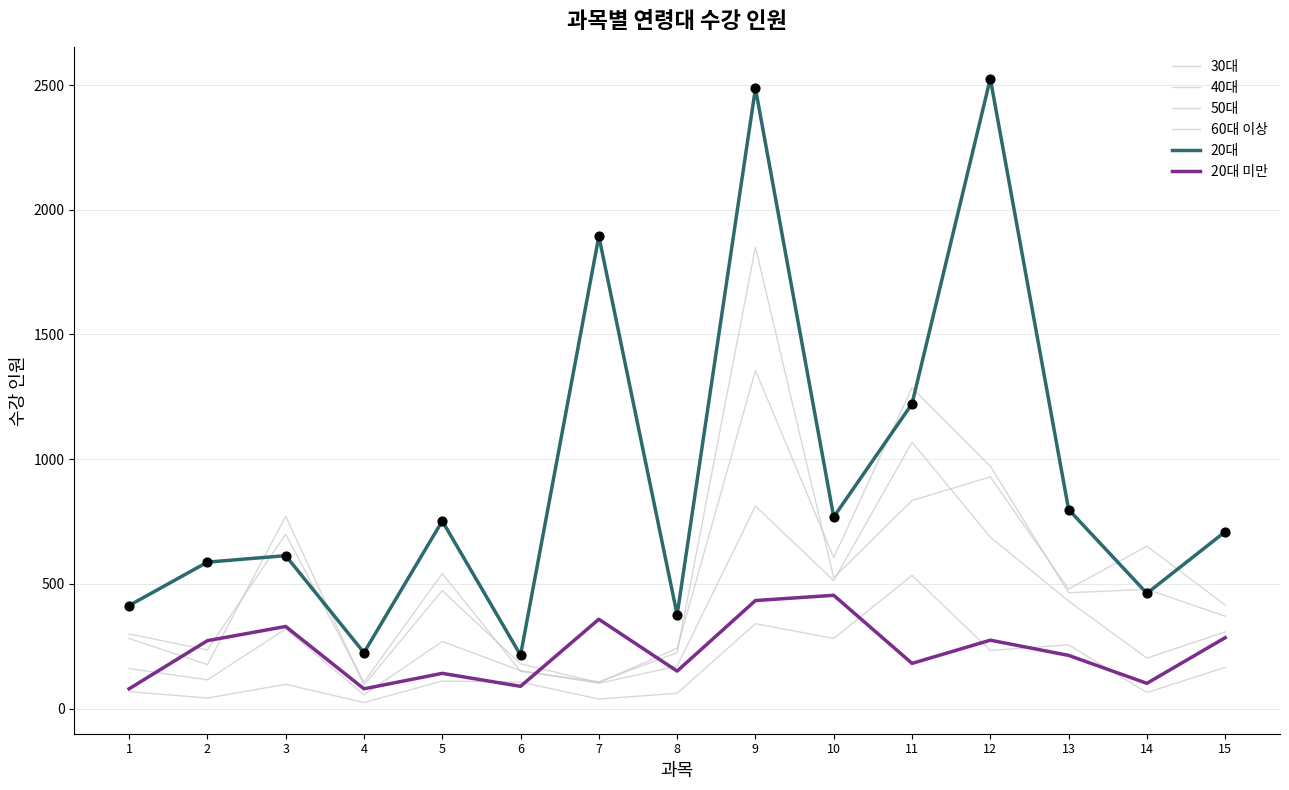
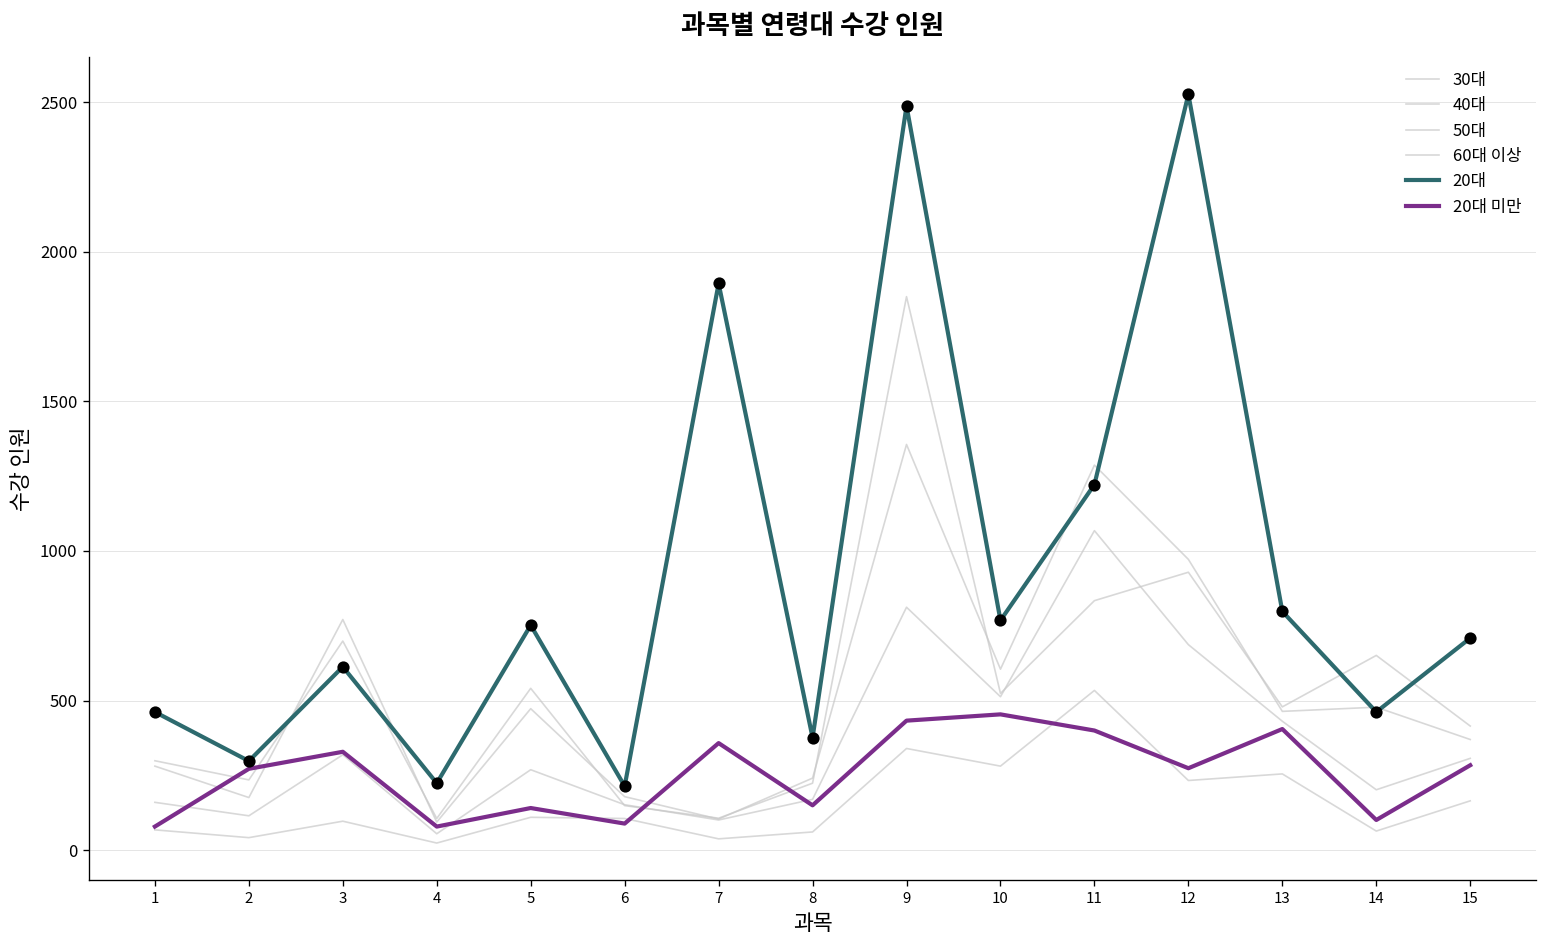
20대, 1: 410 -> 460
20대, 2: 590 -> 300
20대 미만, 11: 180 -> 400
20대 미만, 13: 210 -> 410
